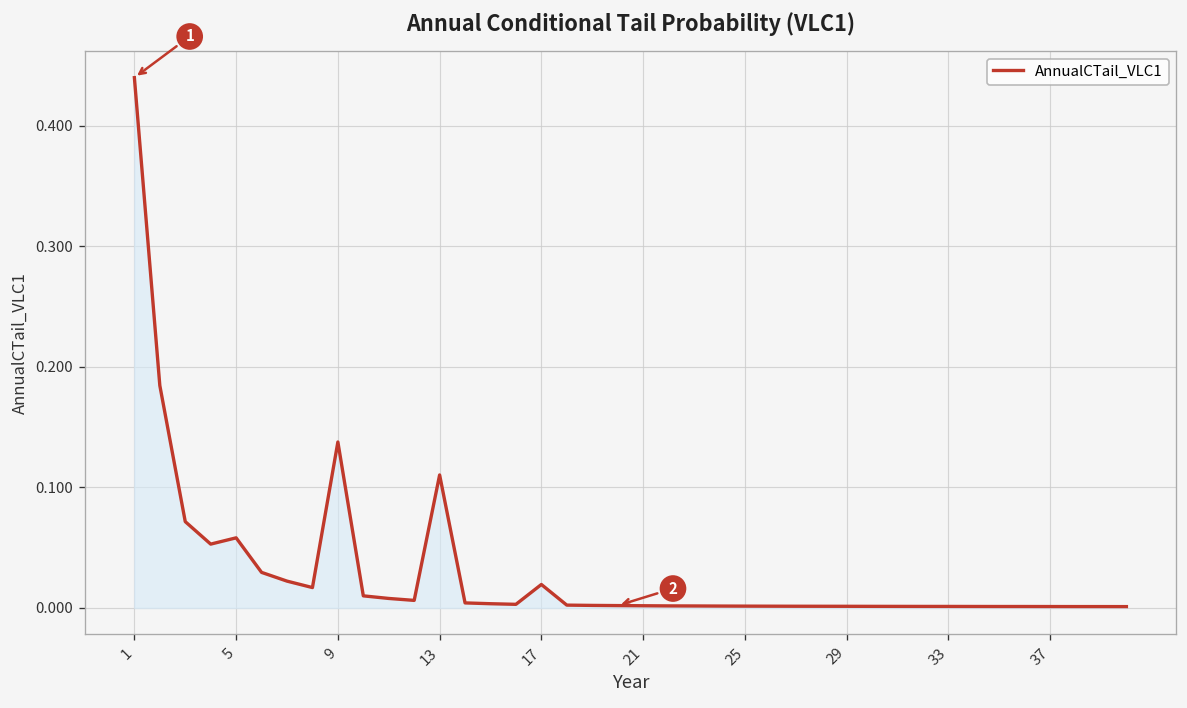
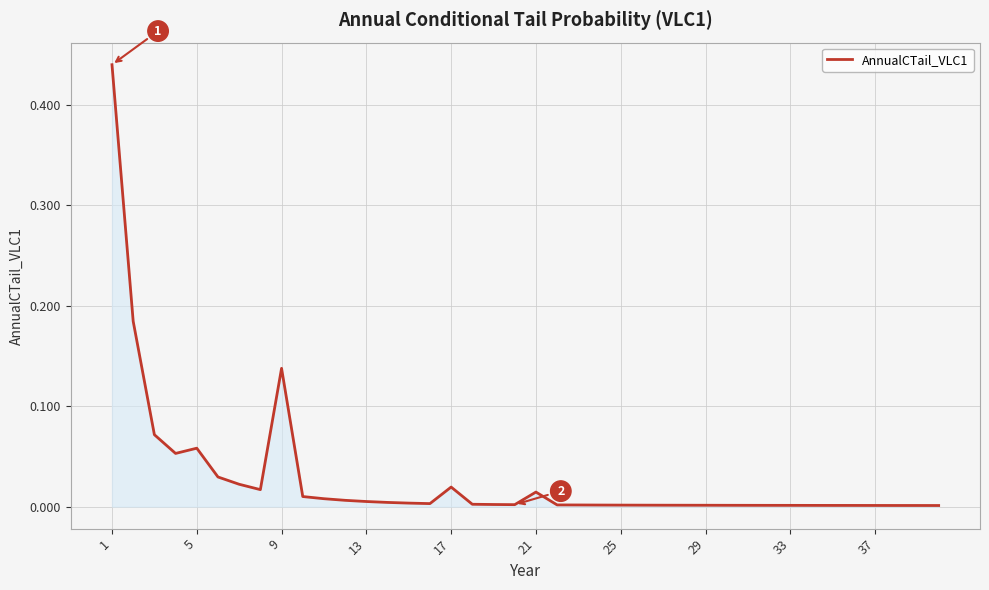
13: 0.110 -> 0.005
21: 0.002 -> 0.014
